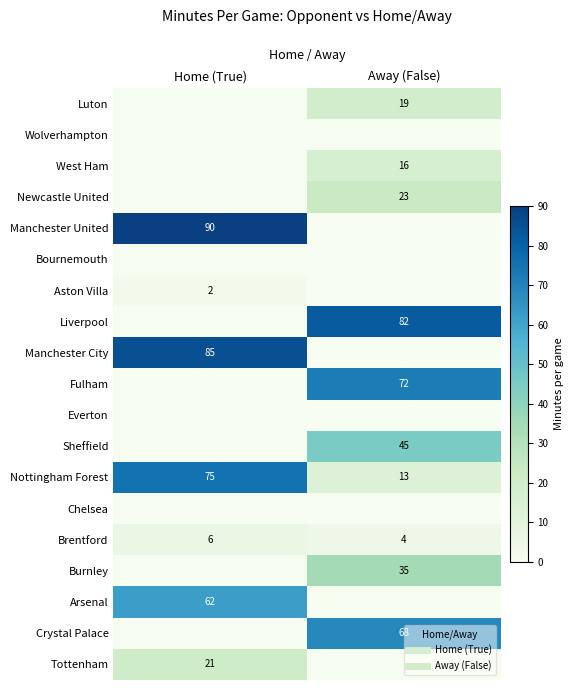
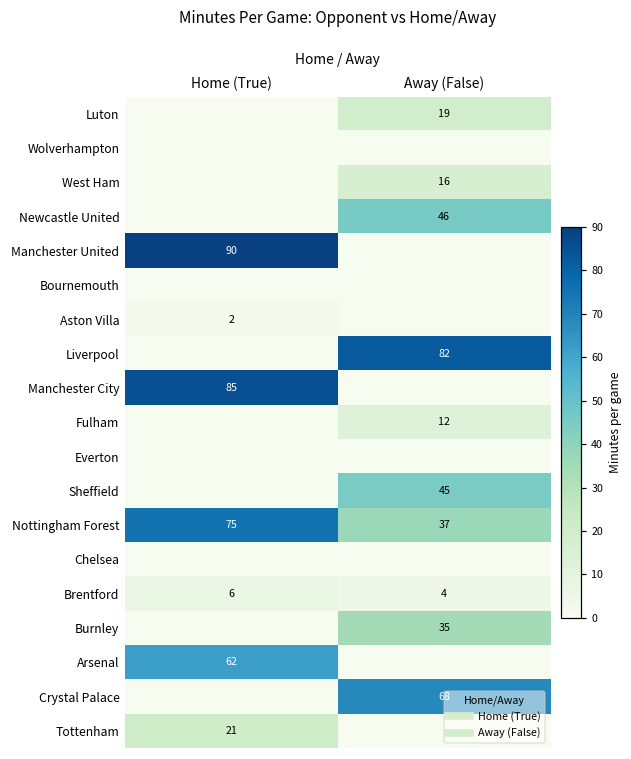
Newcastle United, Away (False): 23 -> 46
Fulham, Away (False): 72 -> 12
Nottingham Forest, Away (False): 13 -> 37
